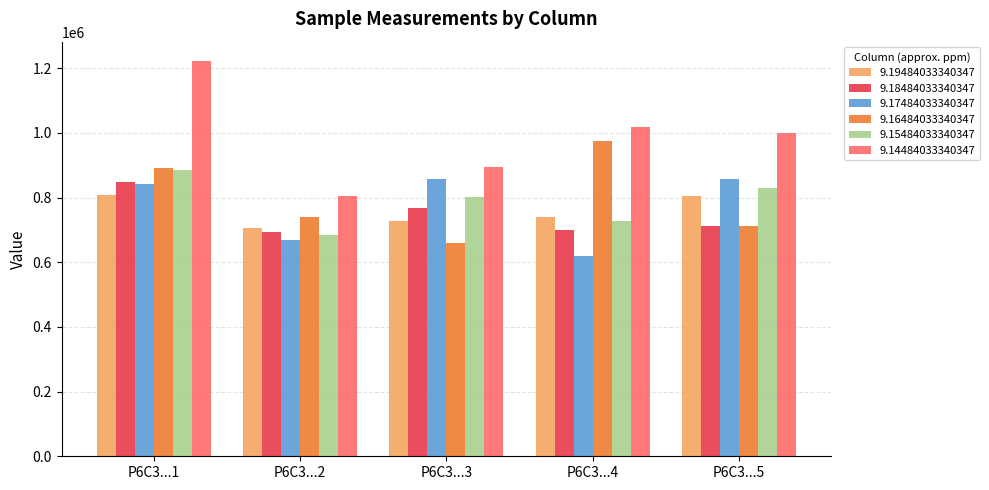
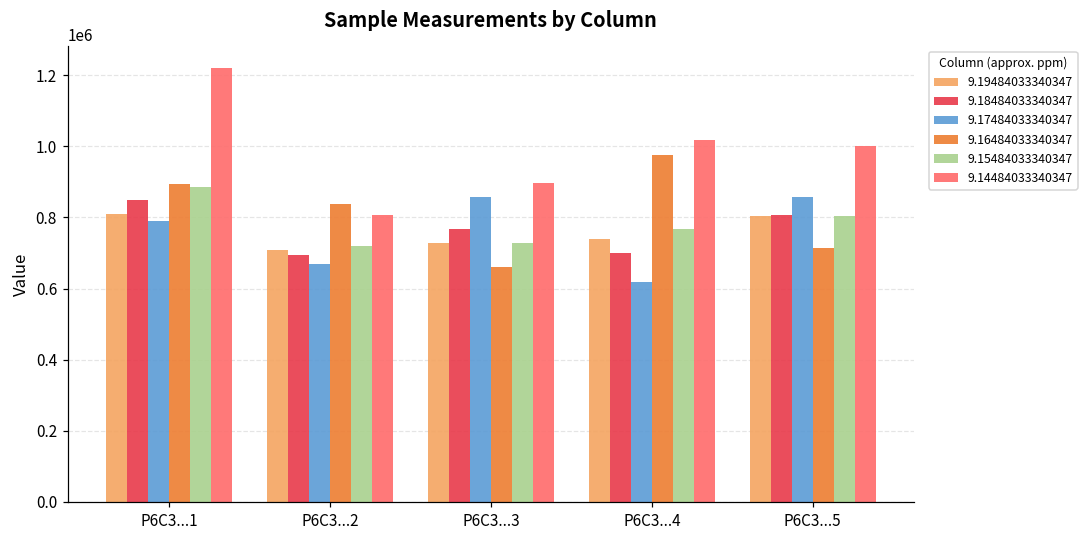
9.17484033340347, P6C3...1: 840000 -> 790000
9.16484033340347, P6C3...2: 740000 -> 840000
9.15484033340347, P6C3...2: 680000 -> 720000
9.15484033340347, P6C3...3: 800000 -> 730000
9.15484033340347, P6C3...4: 730000 -> 770000
9.18484033340347, P6C3...5: 710000 -> 810000
9.15484033340347, P6C3...5: 830000 -> 800000
